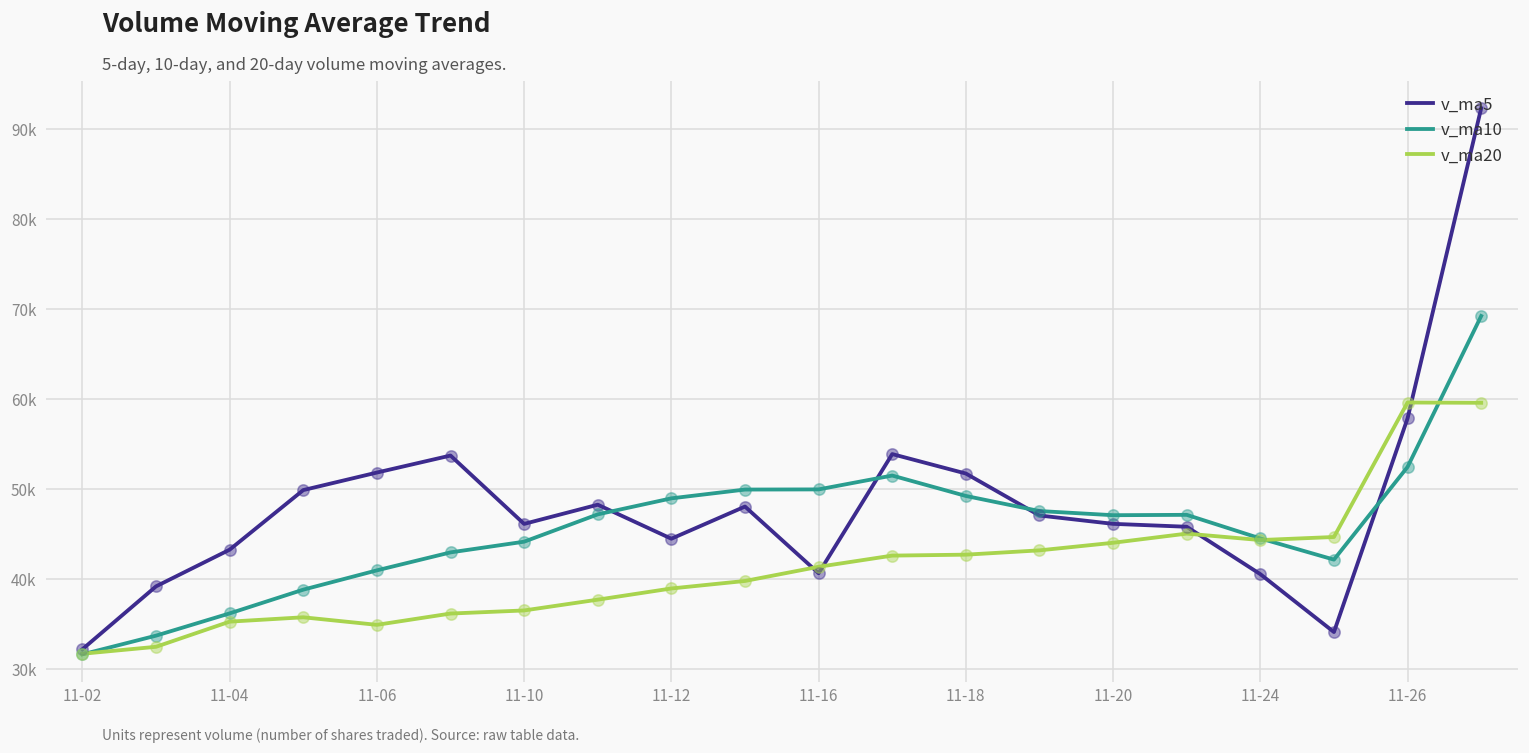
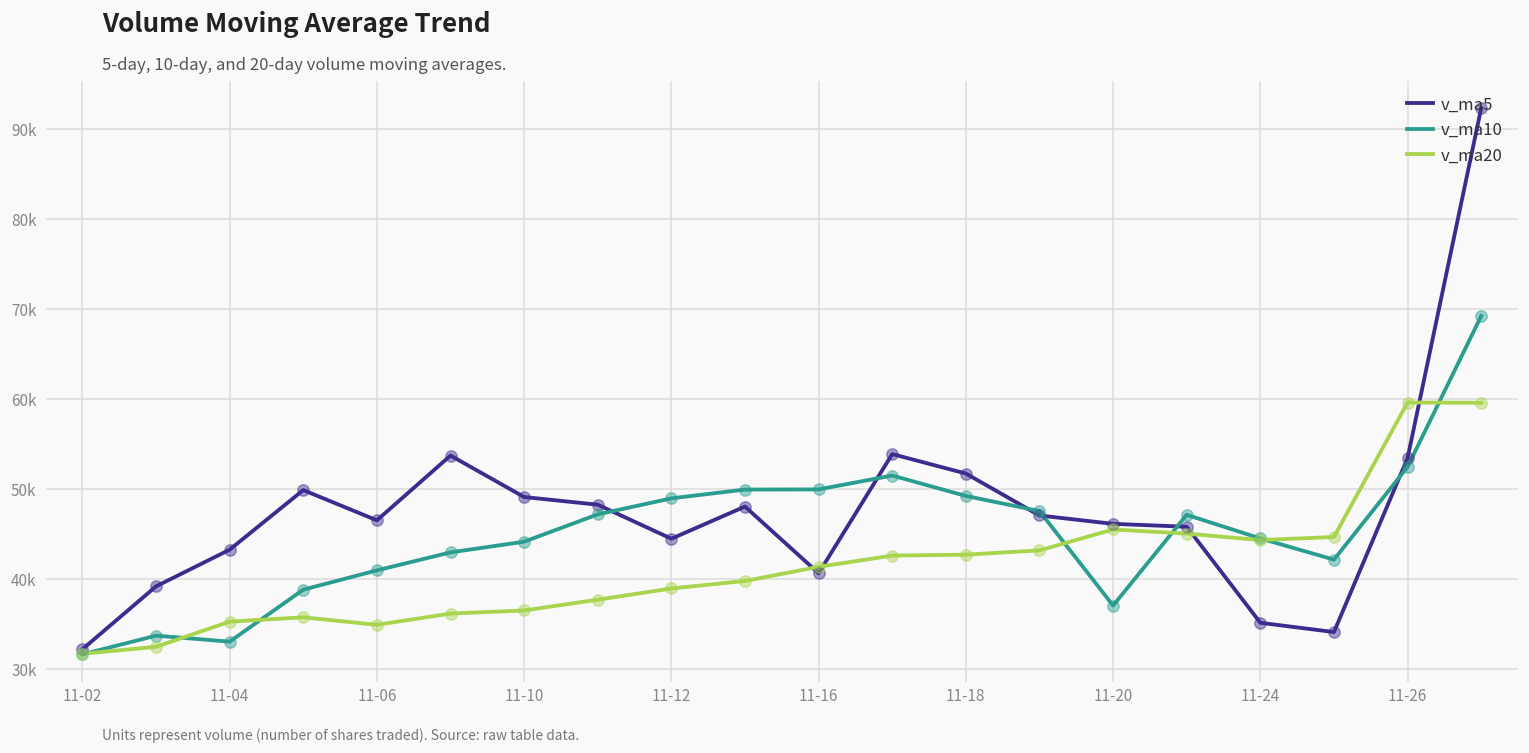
v_ma10, 11-04: 36000 -> 33000
v_ma5, 11-06: 52000 -> 47000
v_ma5, 11-10: 46000 -> 49000
v_ma10, 11-20: 47000 -> 37000
v_ma20, 11-20: 44000 -> 45000
v_ma5, 11-24: 41000 -> 35000
v_ma5, 11-26: 58000 -> 53000
